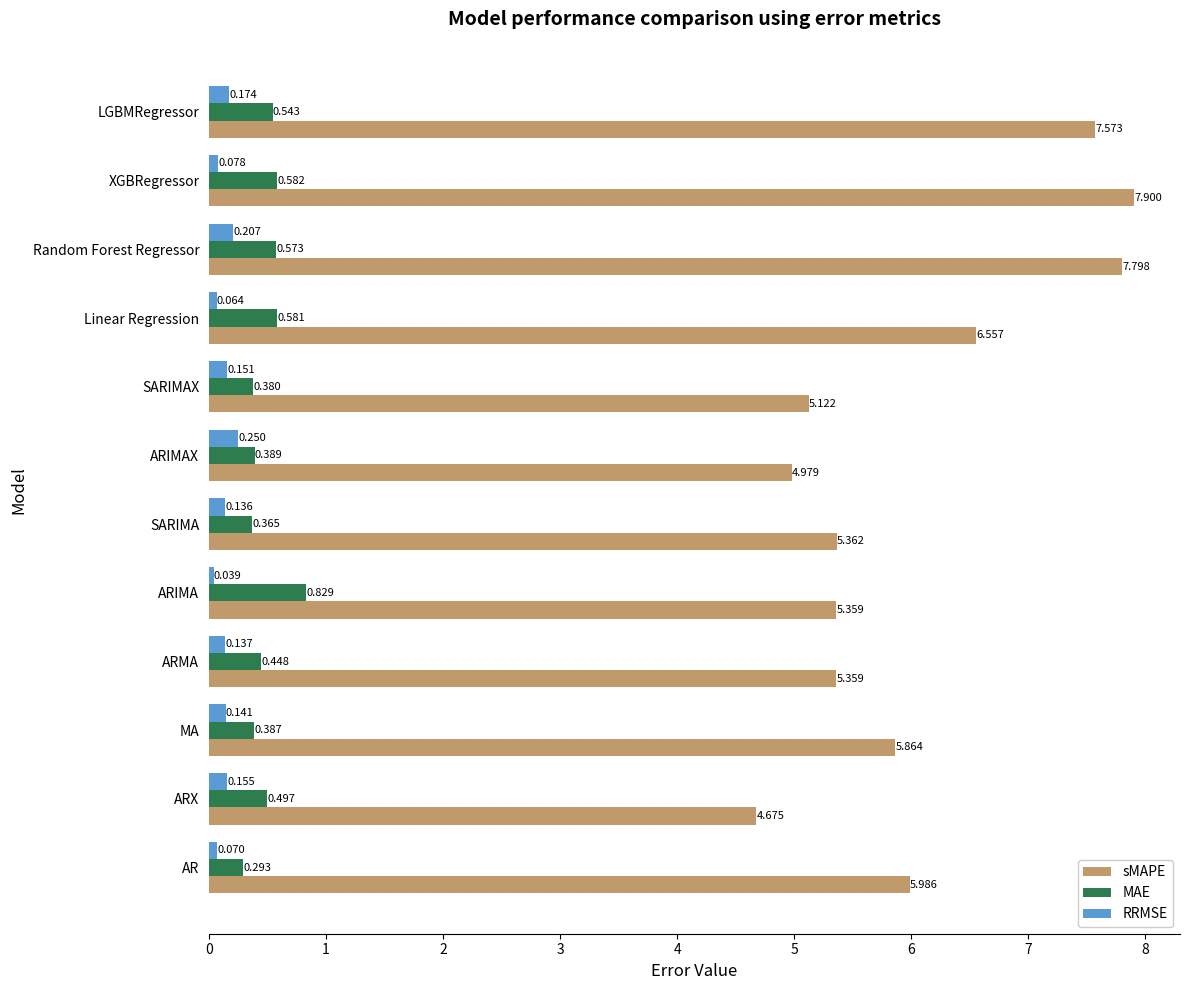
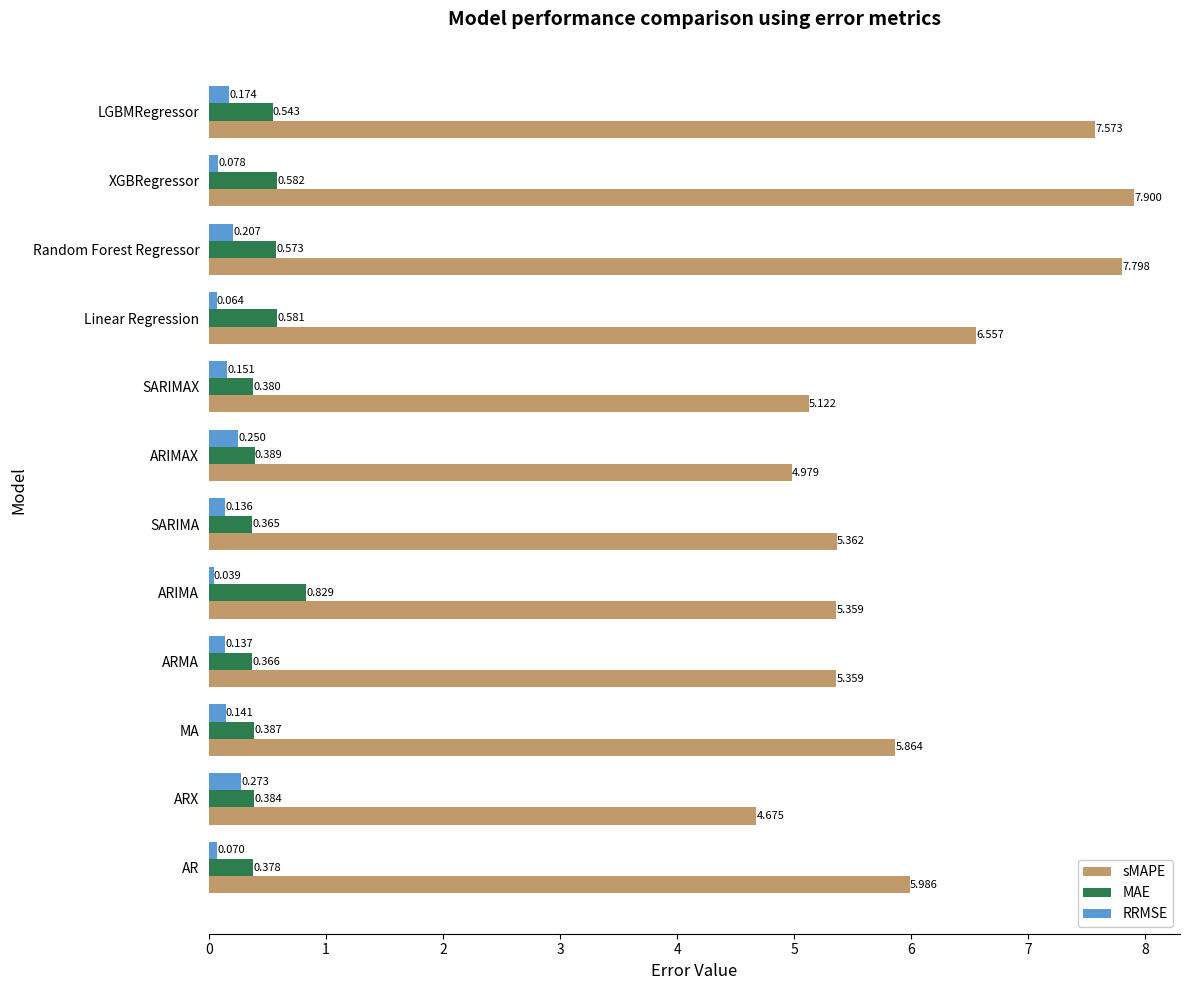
MAE, ARMA: 0.448 -> 0.366
RRMSE, ARX: 0.155 -> 0.273
MAE, ARX: 0.497 -> 0.384
MAE, AR: 0.293 -> 0.378
